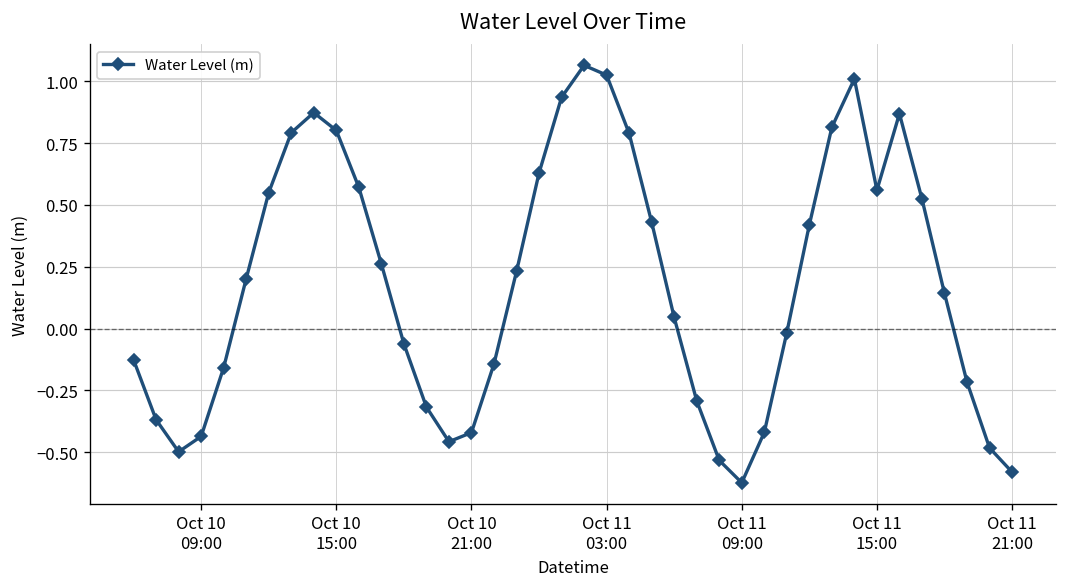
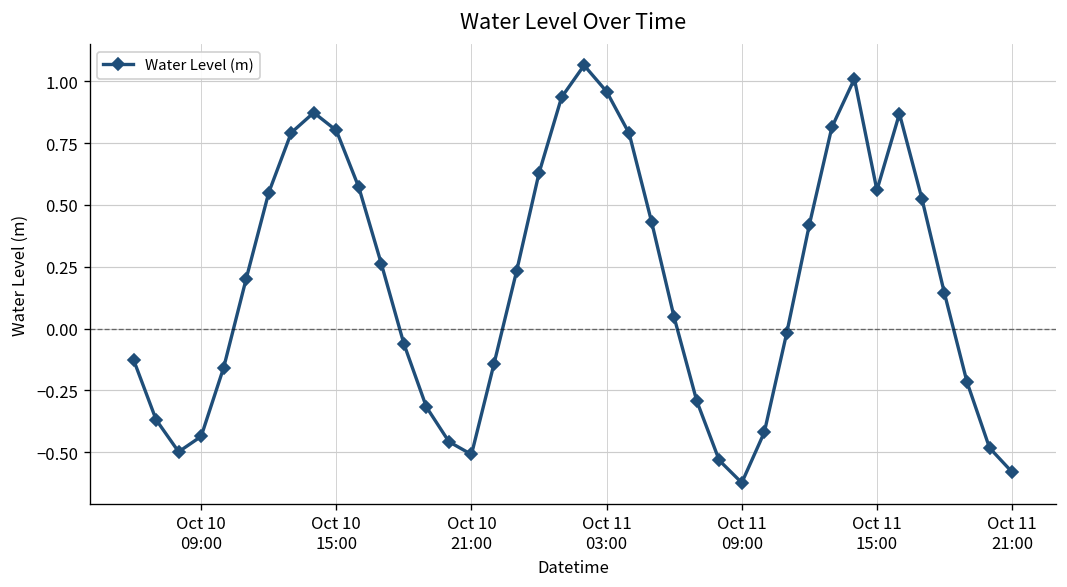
Oct 10 21:00: -0.42 -> -0.51
Oct 11 03:00: 1.03 -> 0.96
